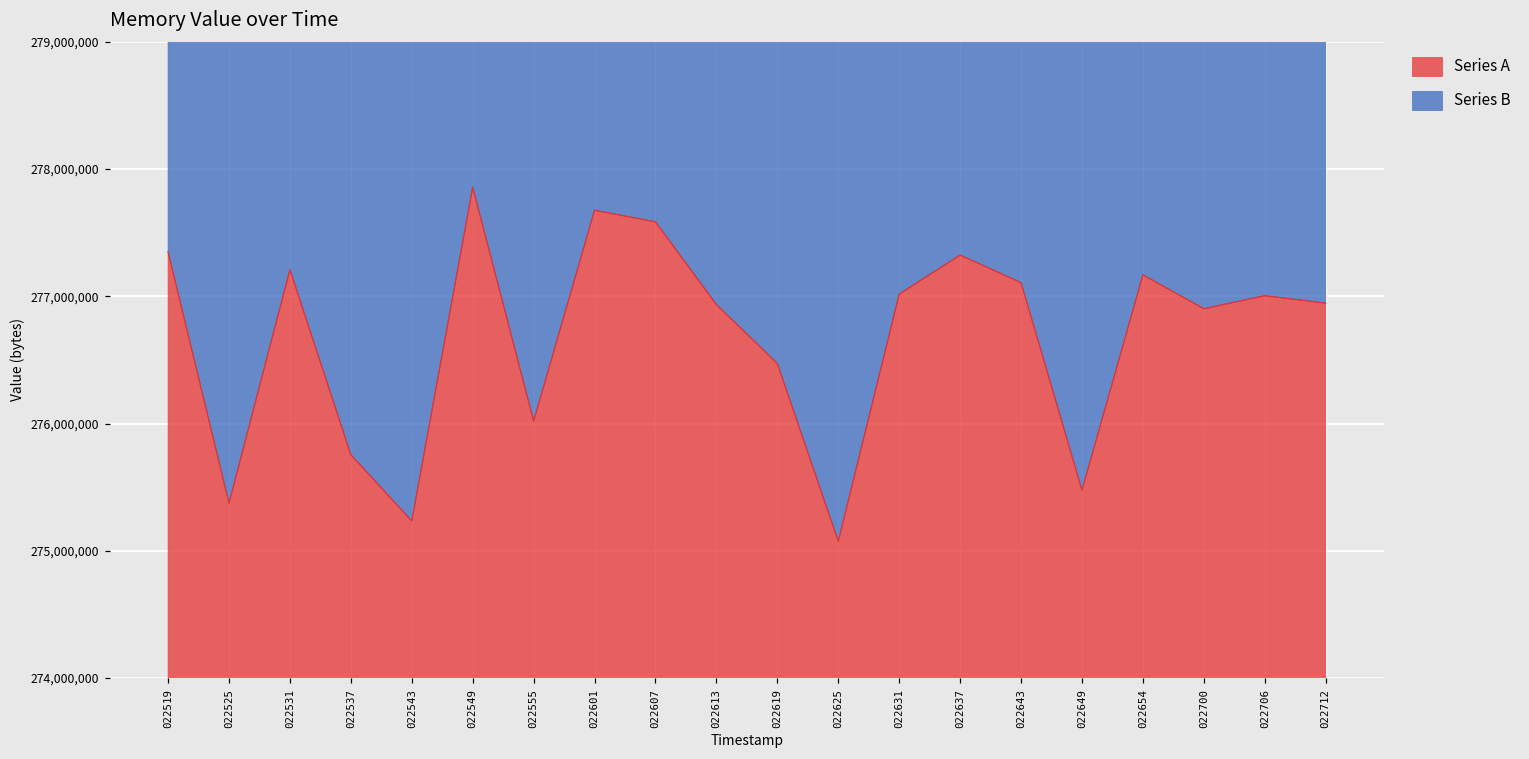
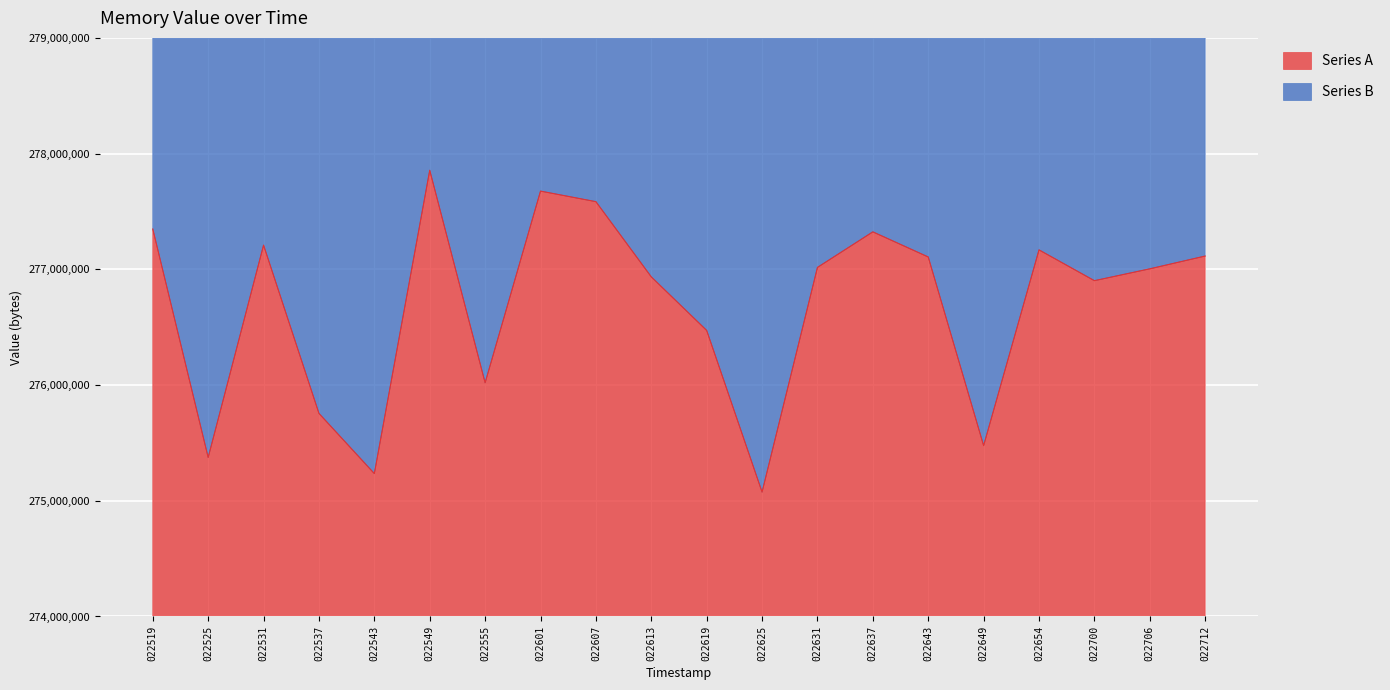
Series A, 022712: 276,950,000 -> 277,110,000
